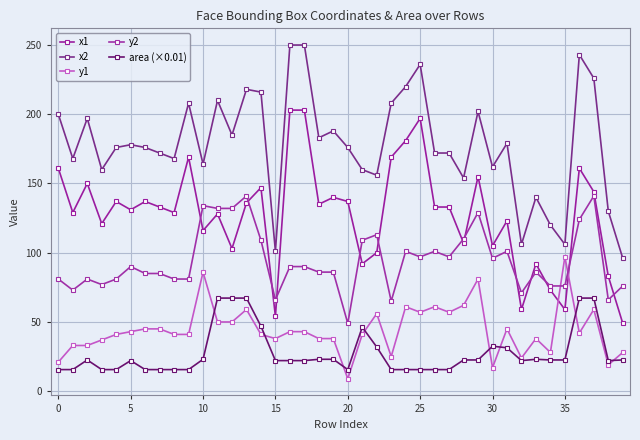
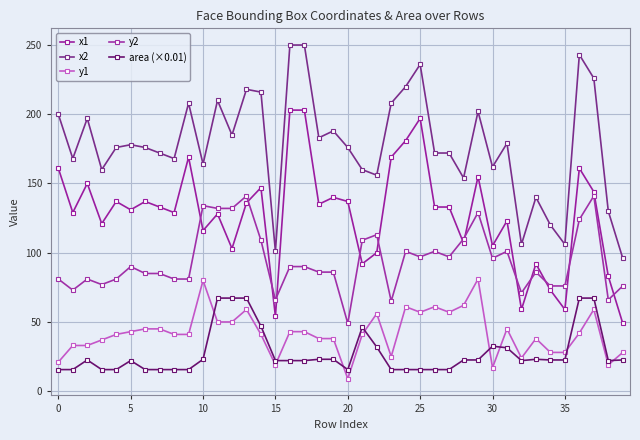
y1, 10: 86 -> 80
y1, 15: 38 -> 19
y1, 35: 97 -> 28
